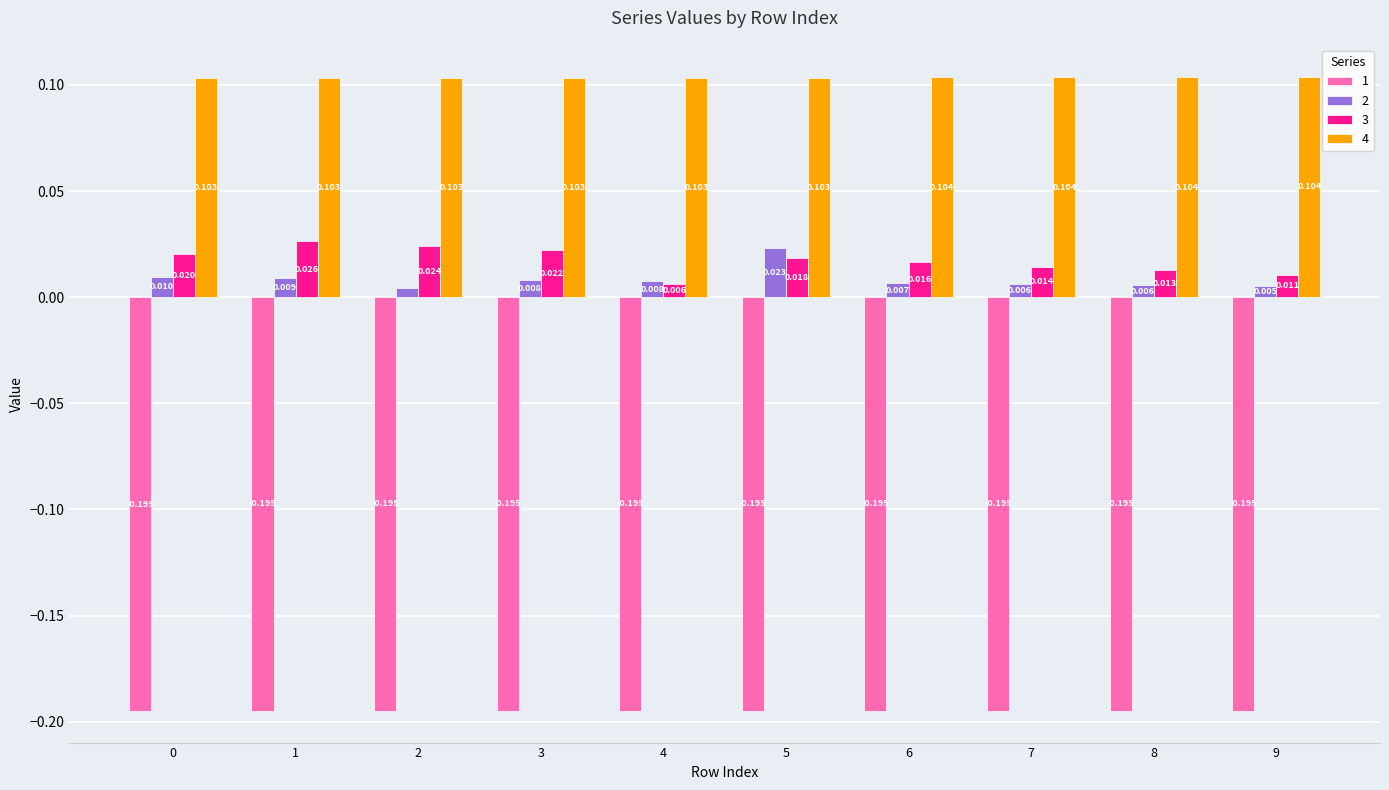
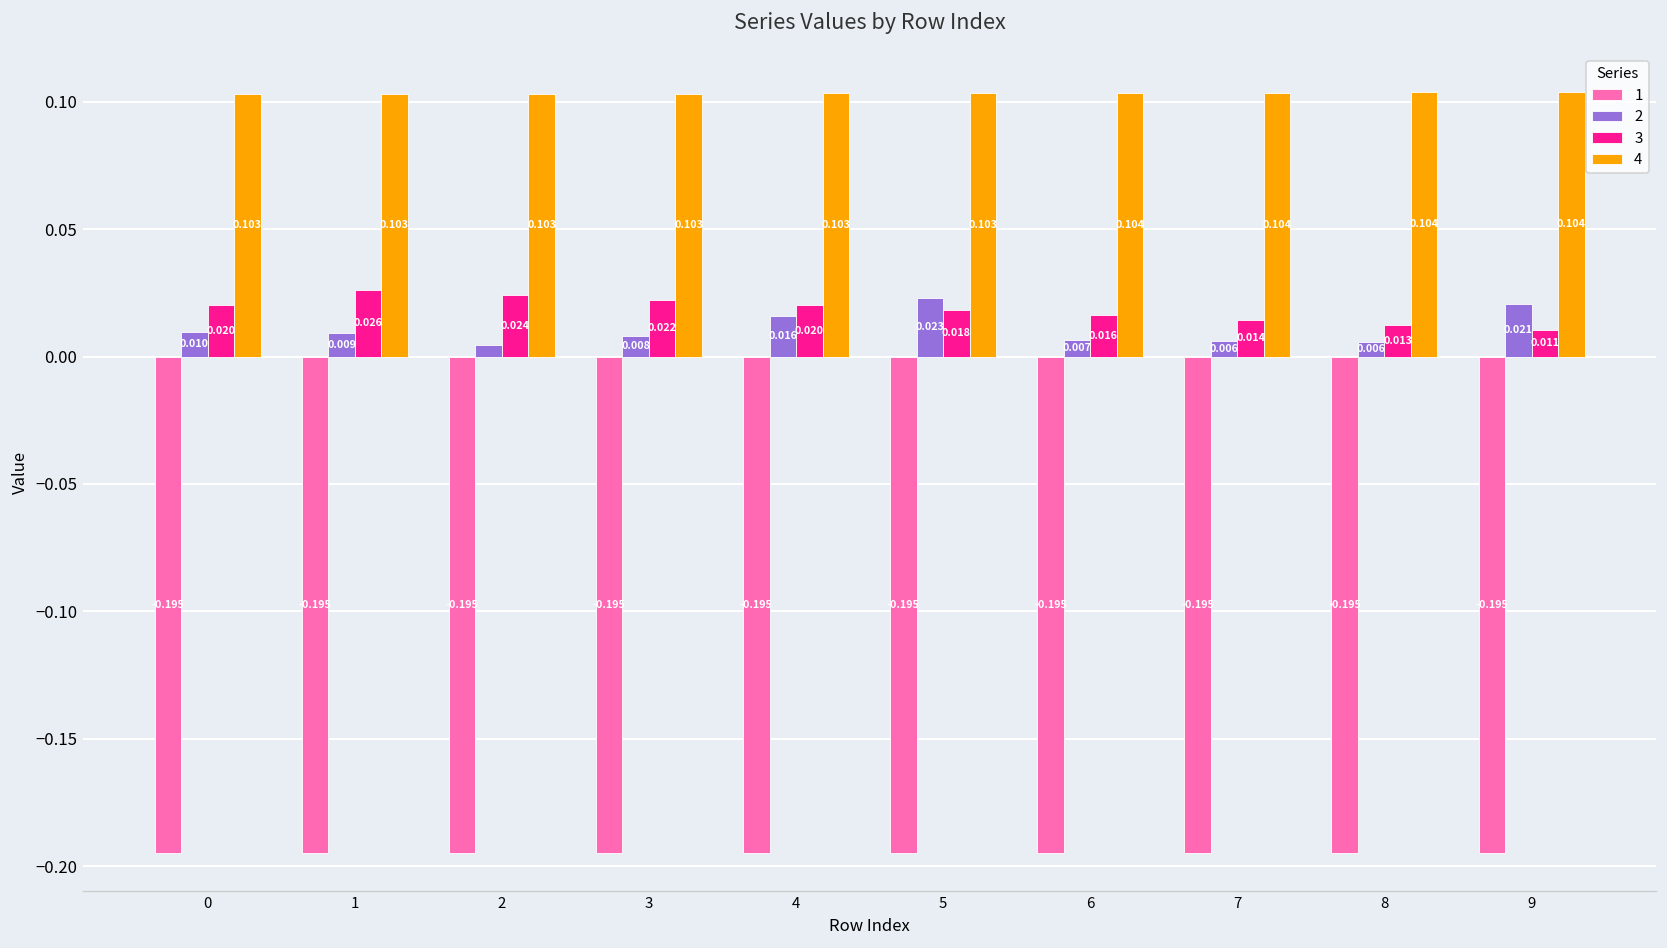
2, 4: 0.008 -> 0.016
3, 4: 0.006 -> 0.020
2, 9: 0.005 -> 0.021
